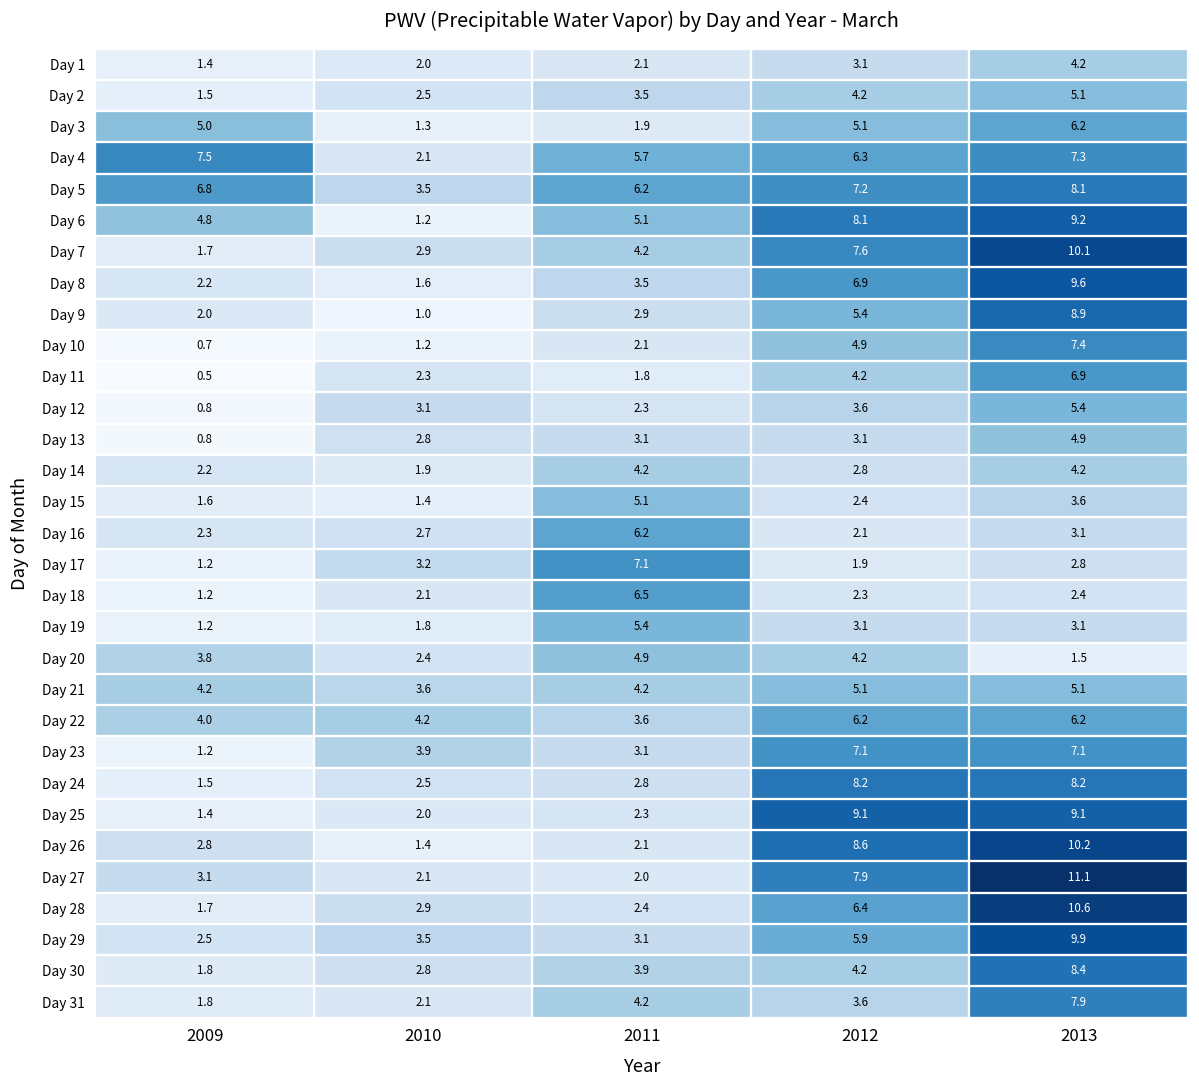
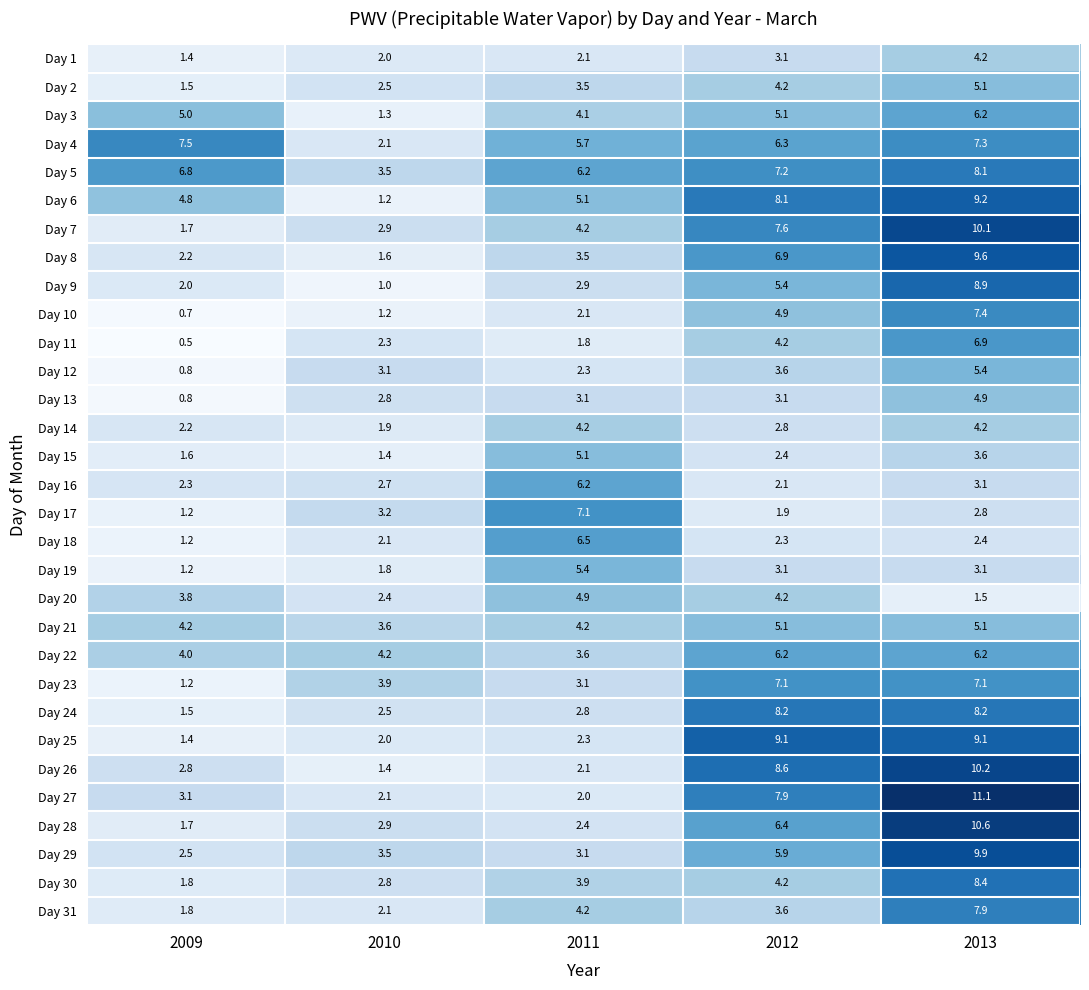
Day 3, 2011: 1.9 -> 4.1
